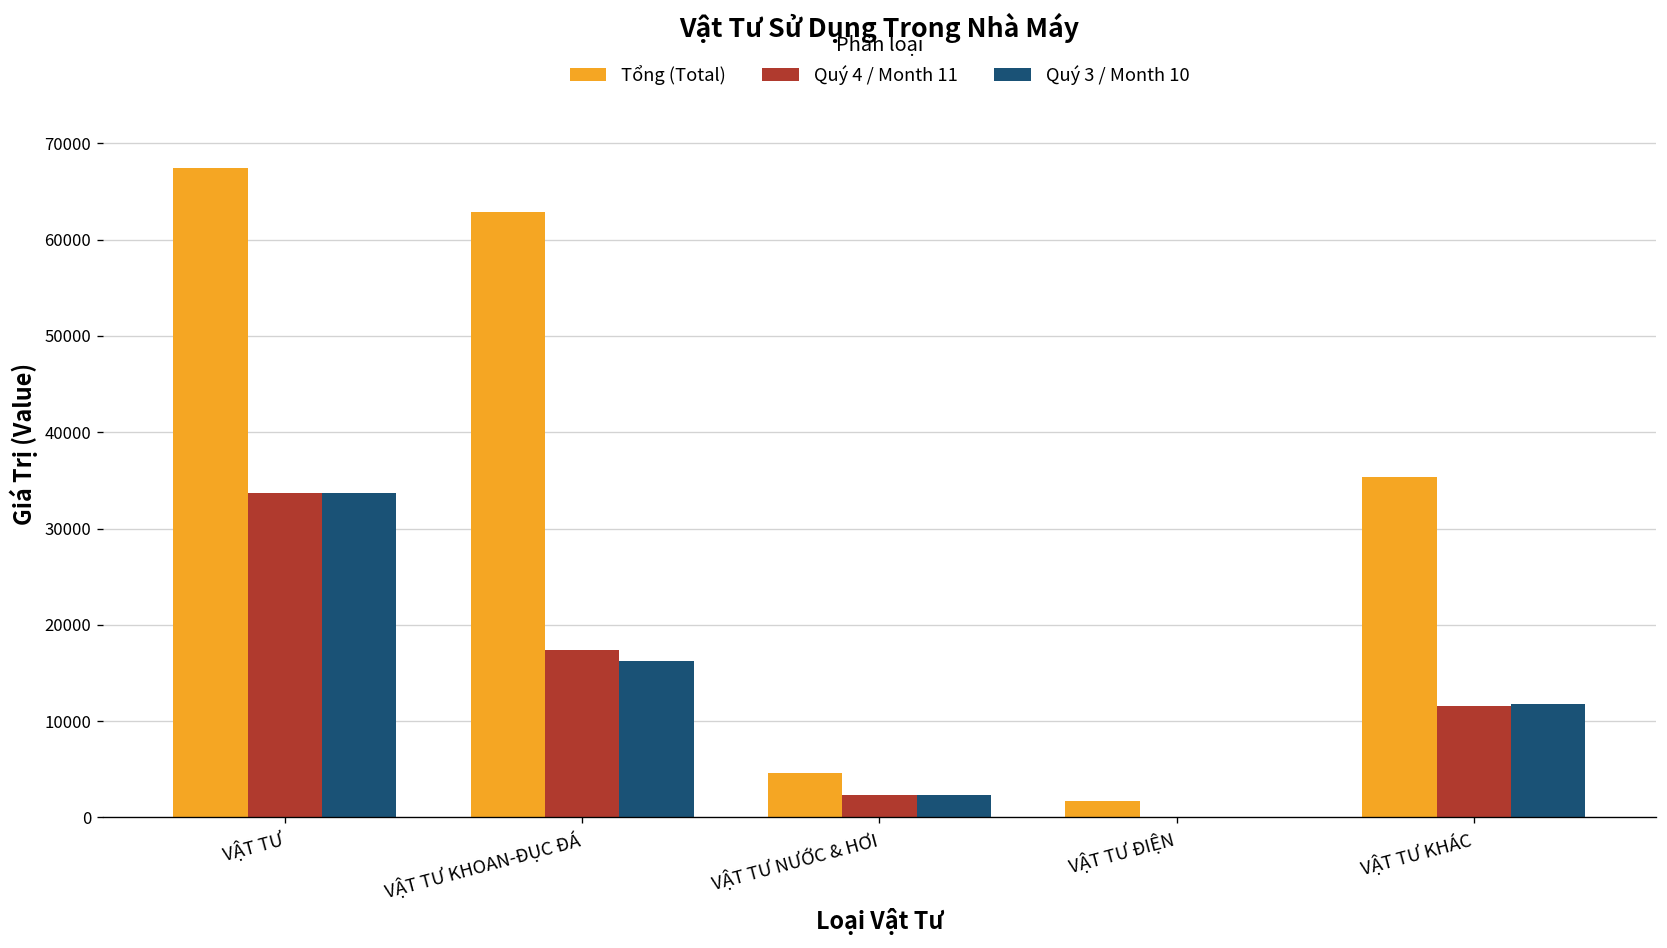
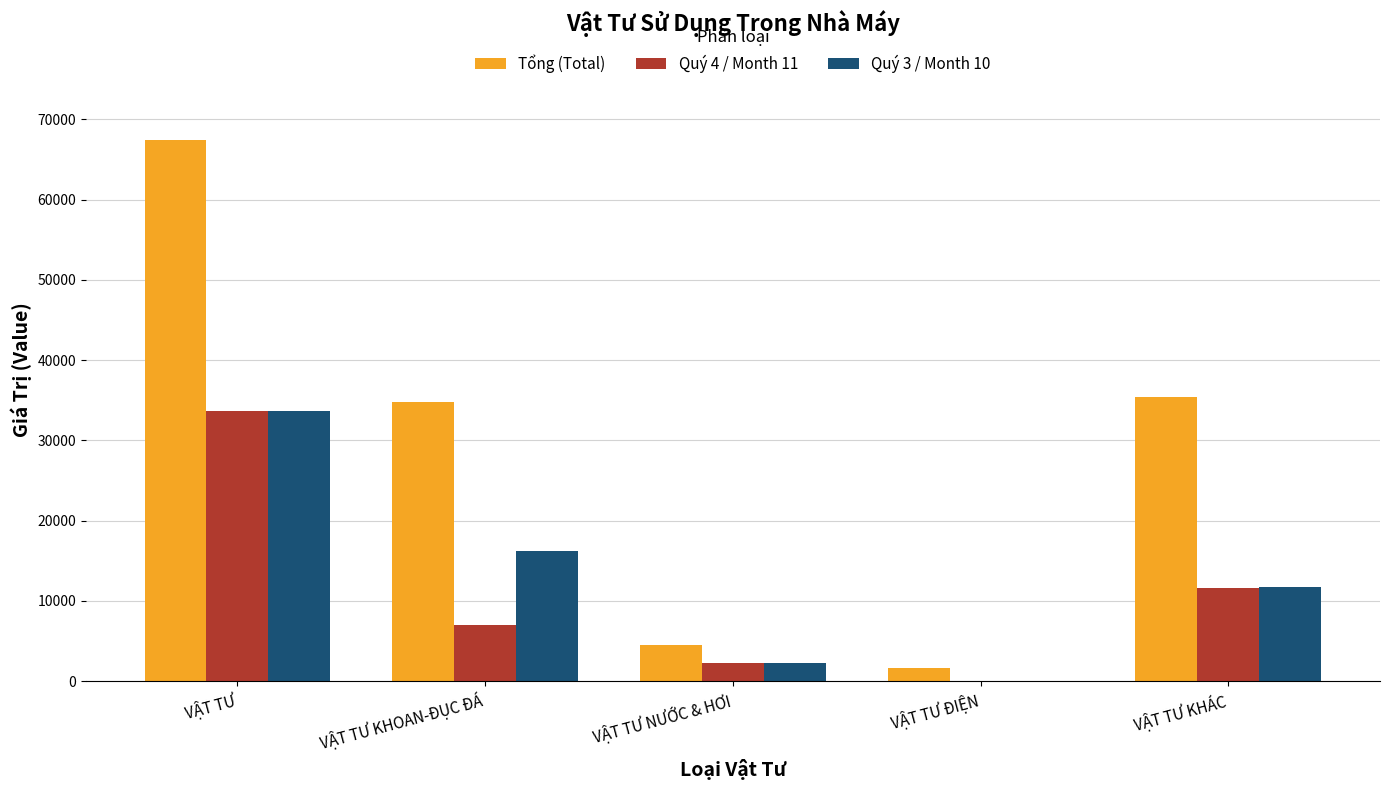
Tổng (Total), VẬT TƯ KHOAN-ĐỤC ĐÁ: 63000 -> 35000
Quý 4 / Month 11, VẬT TƯ KHOAN-ĐỤC ĐÁ: 17000 -> 7000
